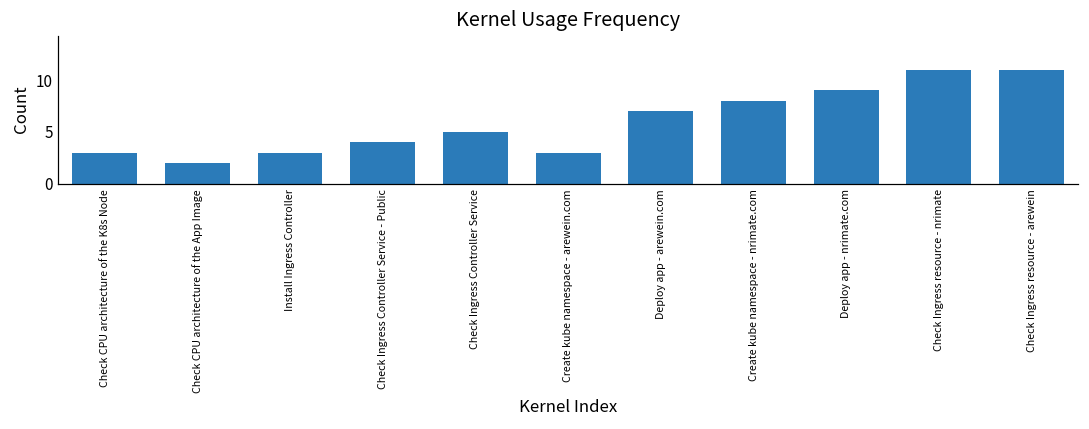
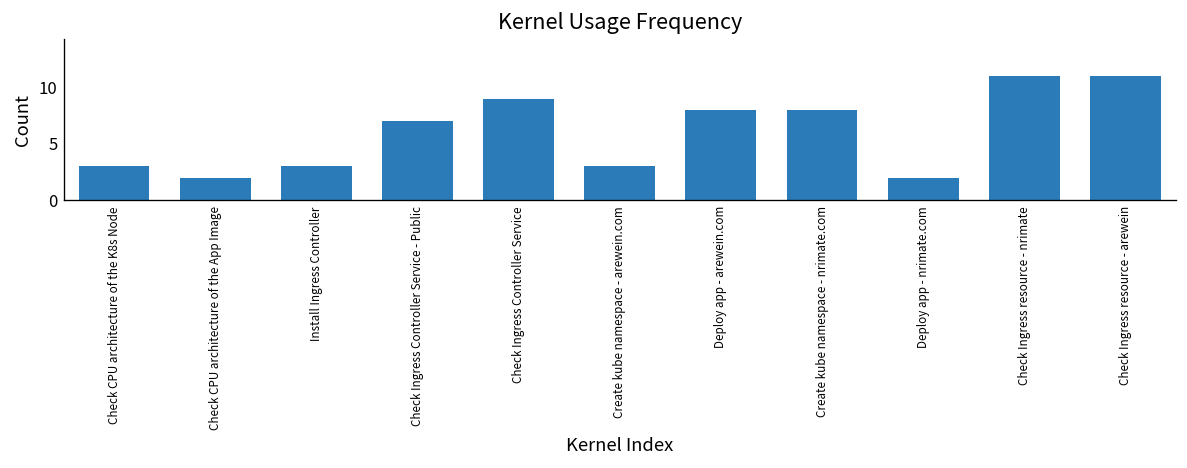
Check Ingress Controller Service - Public: 4 -> 7
Check Ingress Controller Service: 5 -> 9
Deploy app - arewein.com: 7 -> 8
Deploy app - nrimate.com: 9 -> 2
